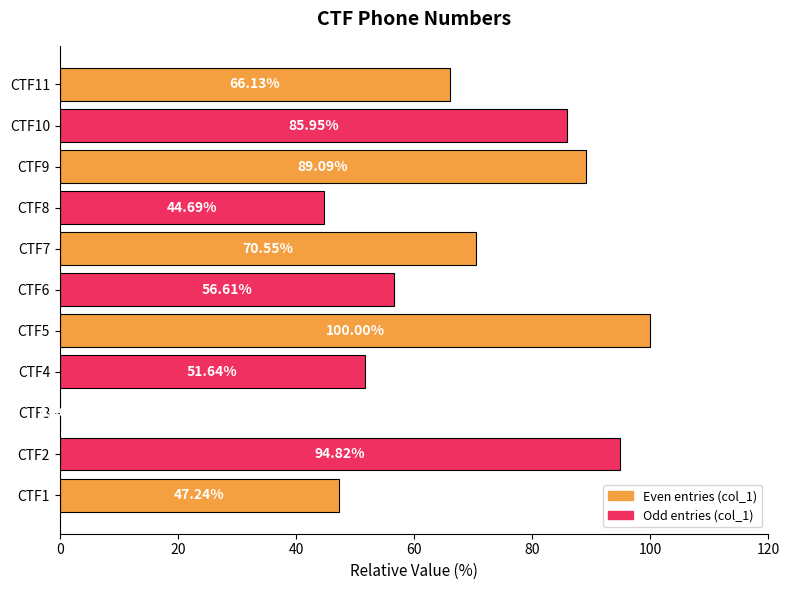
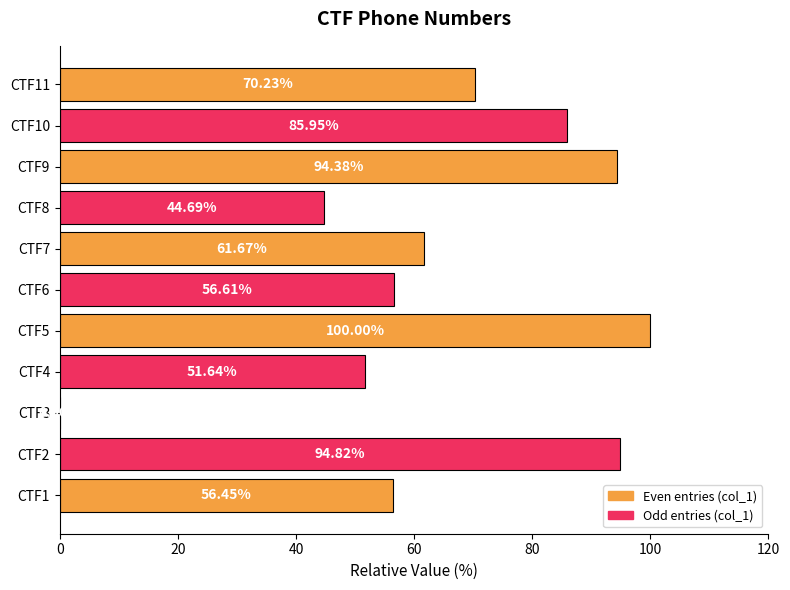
CTF11: 66.13% -> 70.23%
CTF9: 89.09% -> 94.38%
CTF7: 70.55% -> 61.67%
CTF1: 47.24% -> 56.45%
